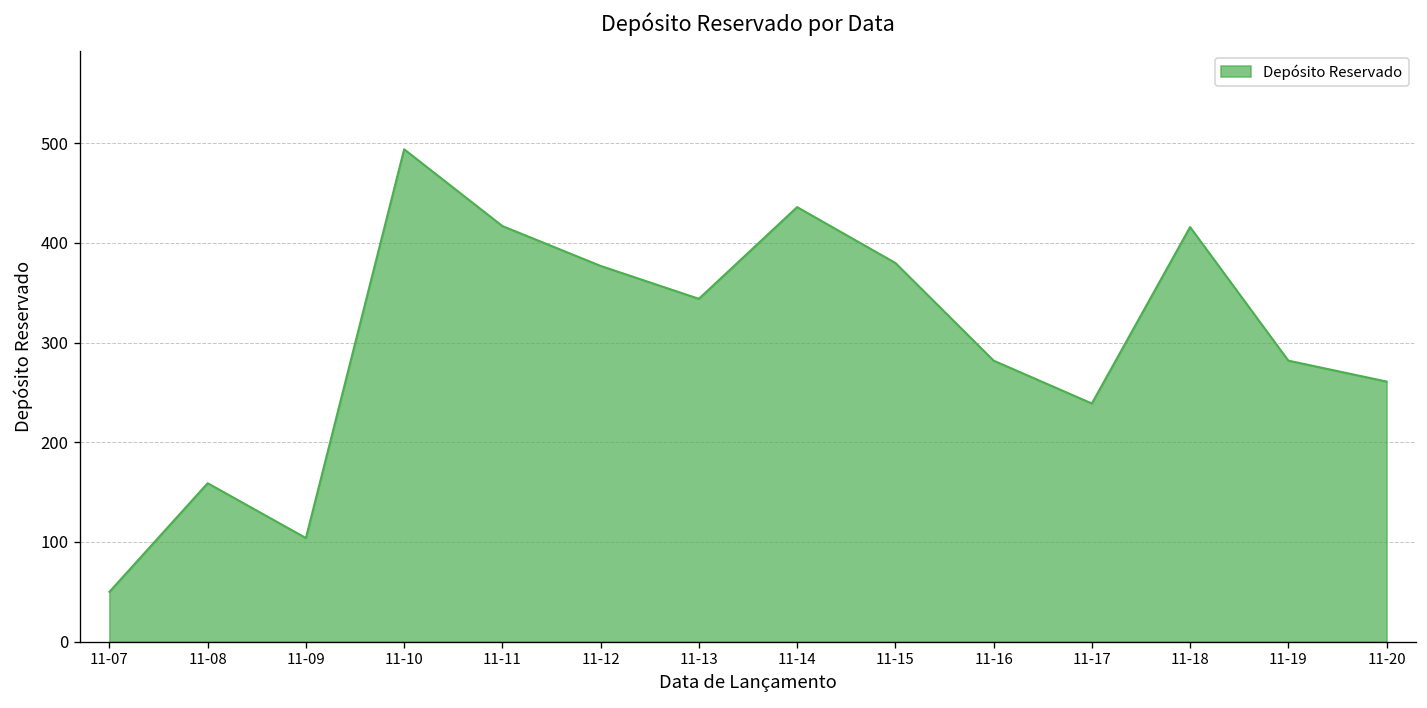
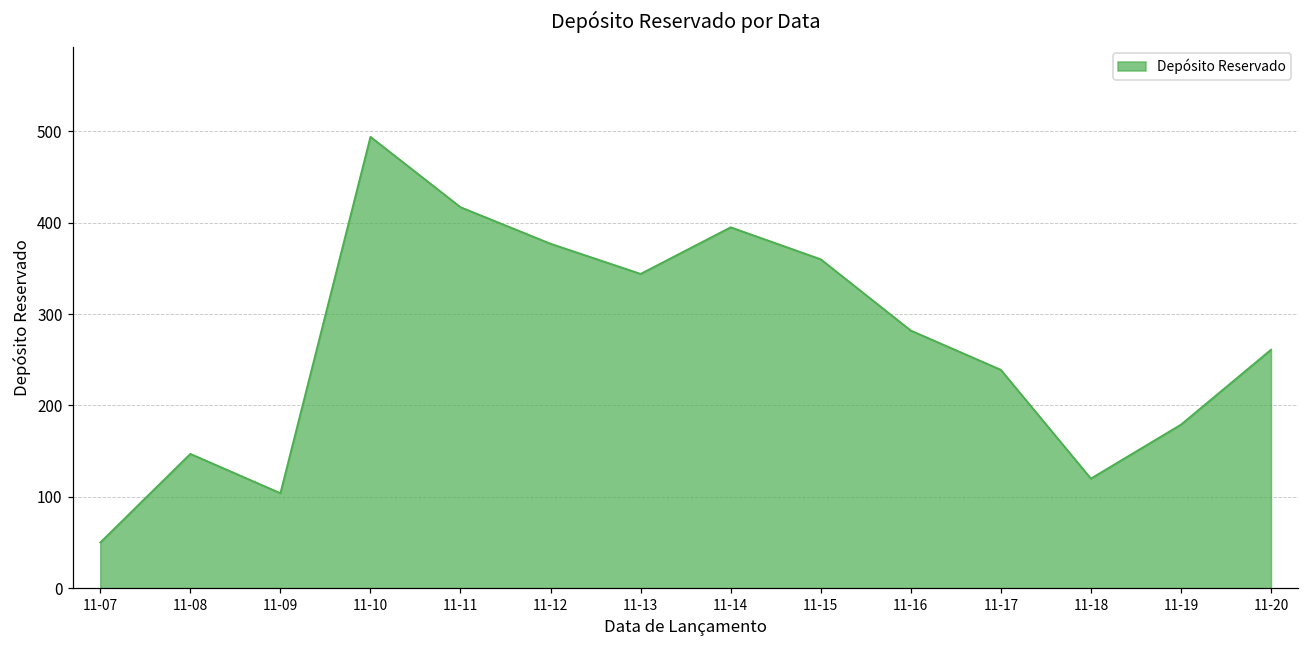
11-08: 160 -> 150
11-14: 440 -> 400
11-15: 380 -> 360
11-18: 420 -> 120
11-19: 280 -> 180
